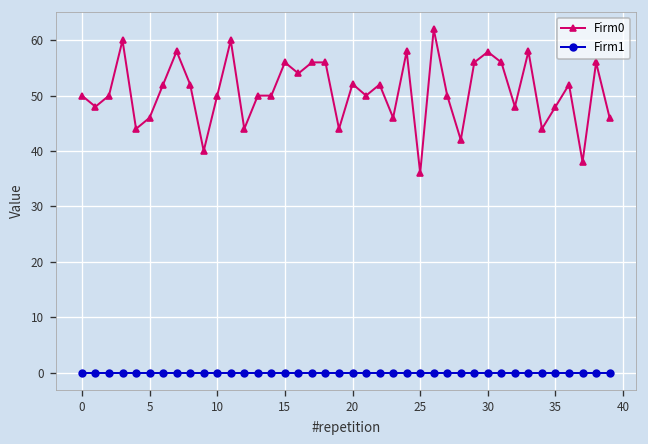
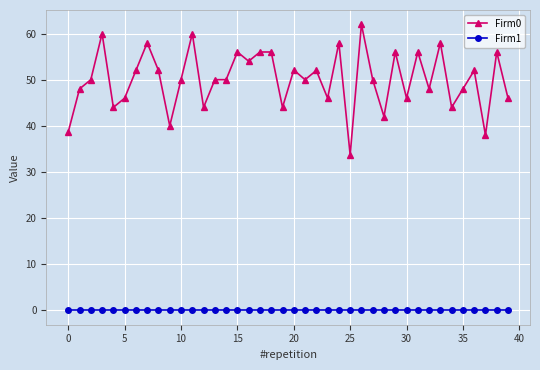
Firm0, 0: 50 -> 39
Firm0, 25: 36 -> 34
Firm0, 30: 58 -> 46
